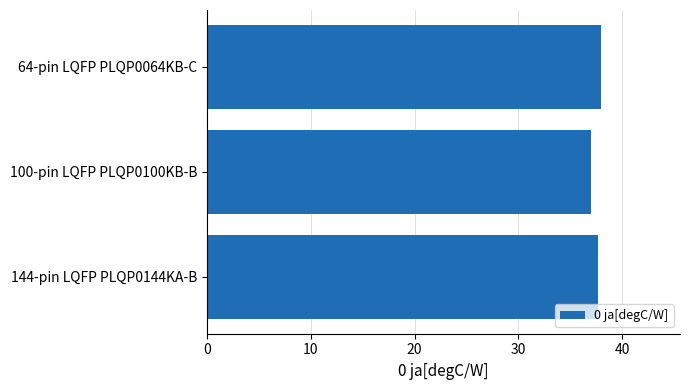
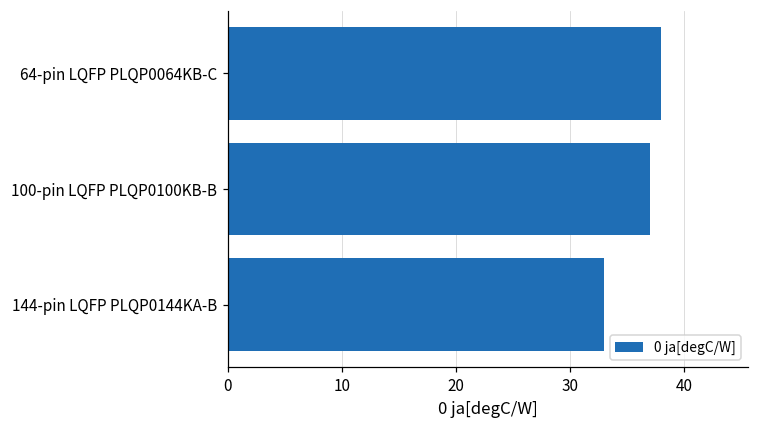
144-pin LQFP PLQP0144KA-B: 37.7 -> 33.0
